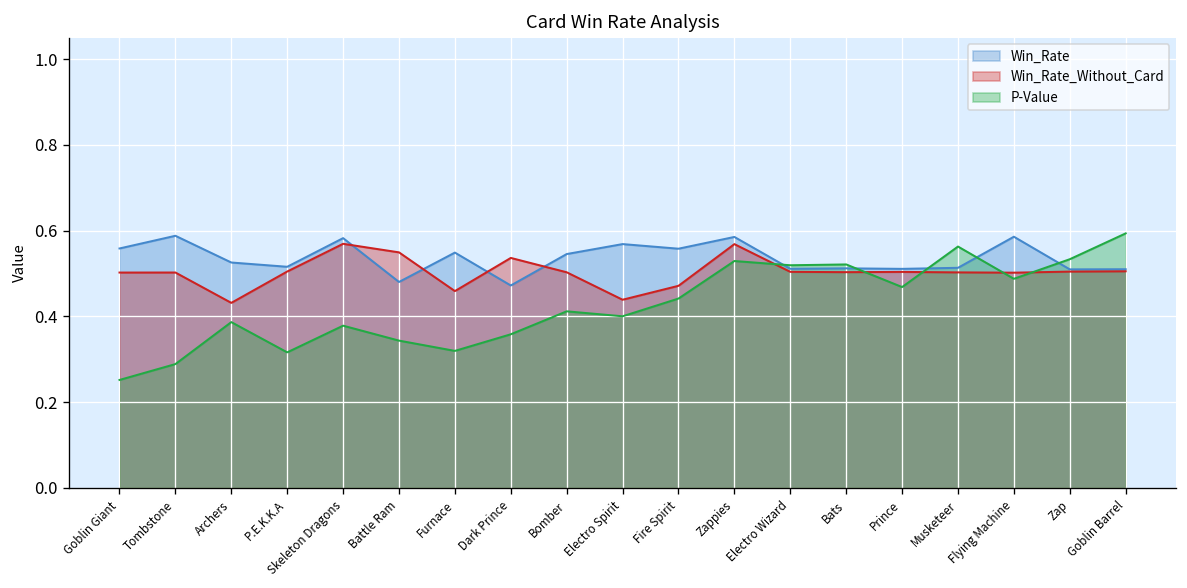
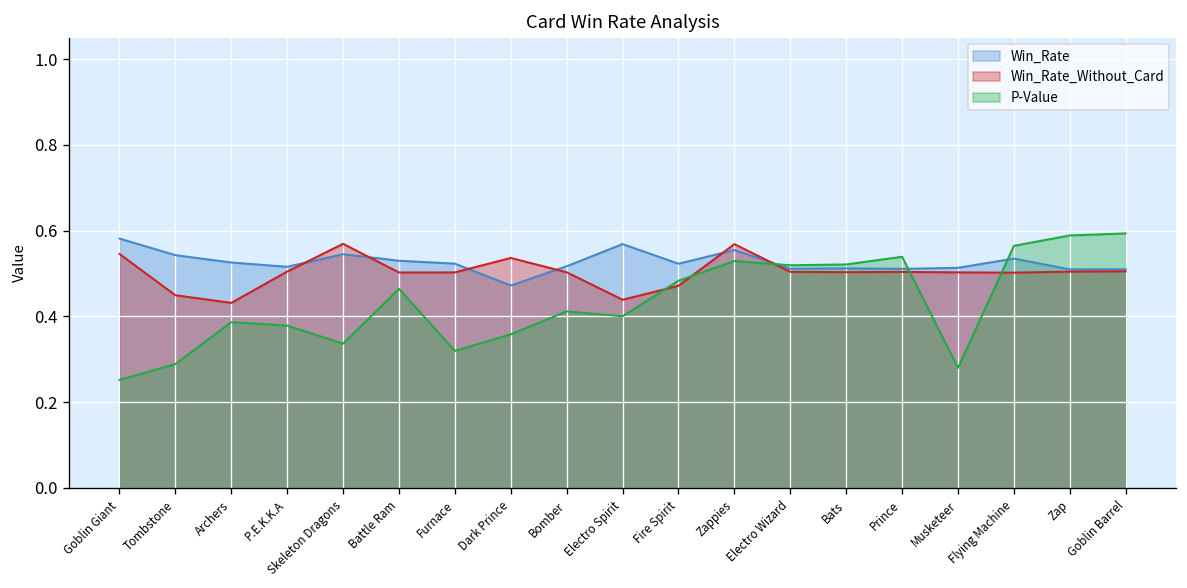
Win_Rate, Goblin Giant: 0.56 -> 0.58
Win_Rate_Without_Card, Goblin Giant: 0.50 -> 0.55
Win_Rate, Tombstone: 0.59 -> 0.54
Win_Rate_Without_Card, Tombstone: 0.50 -> 0.45
P-Value, P.E.K.K.A: 0.32 -> 0.38
Win_Rate, Skeleton Dragons: 0.58 -> 0.54
P-Value, Skeleton Dragons: 0.38 -> 0.34
Win_Rate, Battle Ram: 0.48 -> 0.53
Win_Rate_Without_Card, Battle Ram: 0.55 -> 0.50
P-Value, Battle Ram: 0.34 -> 0.46
Win_Rate, Furnace: 0.55 -> 0.52
Win_Rate_Without_Card, Furnace: 0.46 -> 0.50
Win_Rate, Bomber: 0.55 -> 0.52
Win_Rate, Fire Spirit: 0.56 -> 0.52
P-Value, Fire Spirit: 0.44 -> 0.48
Win_Rate, Zappies: 0.59 -> 0.55
P-Value, Prince: 0.47 -> 0.54
P-Value, Musketeer: 0.56 -> 0.28
Win_Rate, Flying Machine: 0.59 -> 0.53
P-Value, Flying Machine: 0.49 -> 0.56
P-Value, Zap: 0.53 -> 0.59
